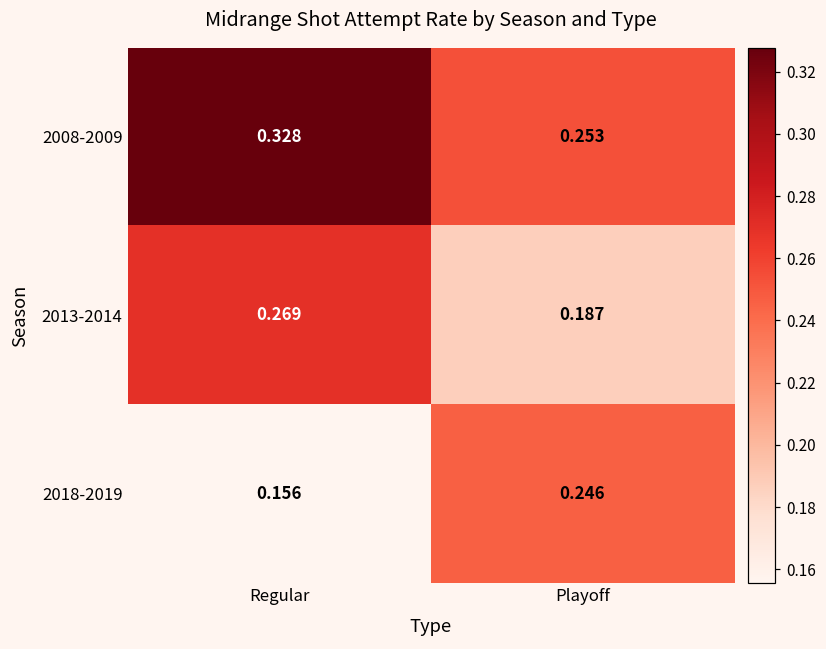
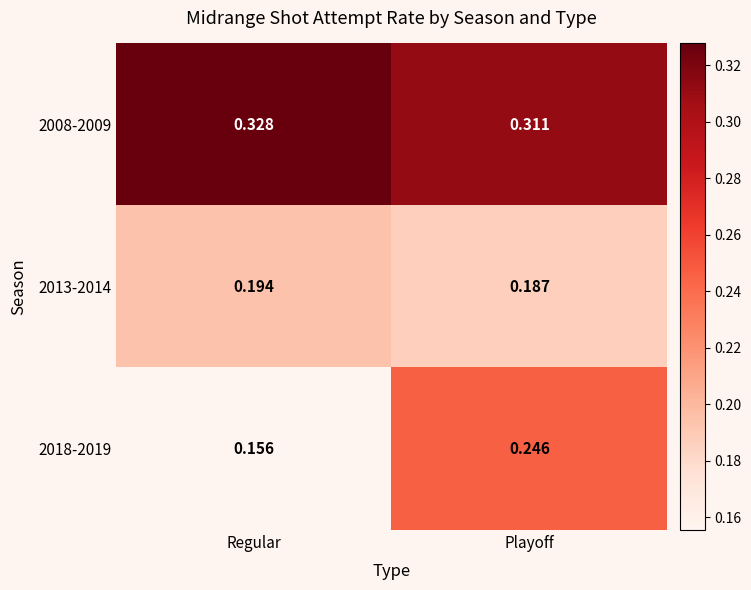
2008-2009, Playoff: 0.253 -> 0.311
2013-2014, Regular: 0.269 -> 0.194
